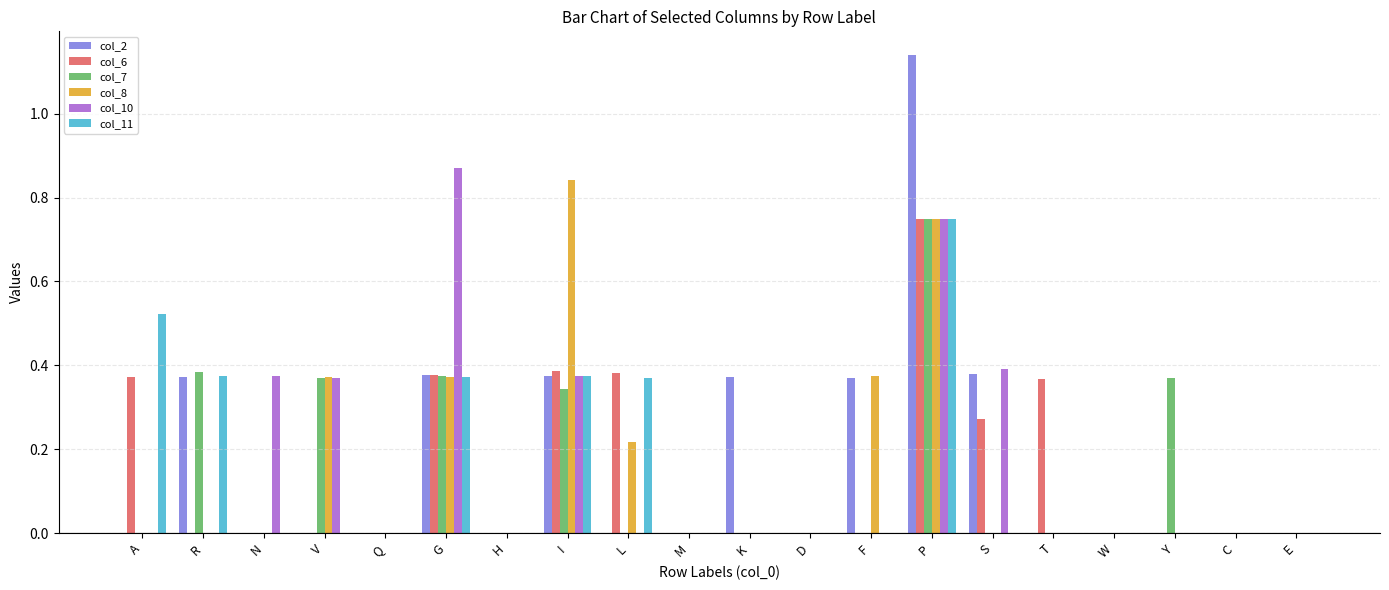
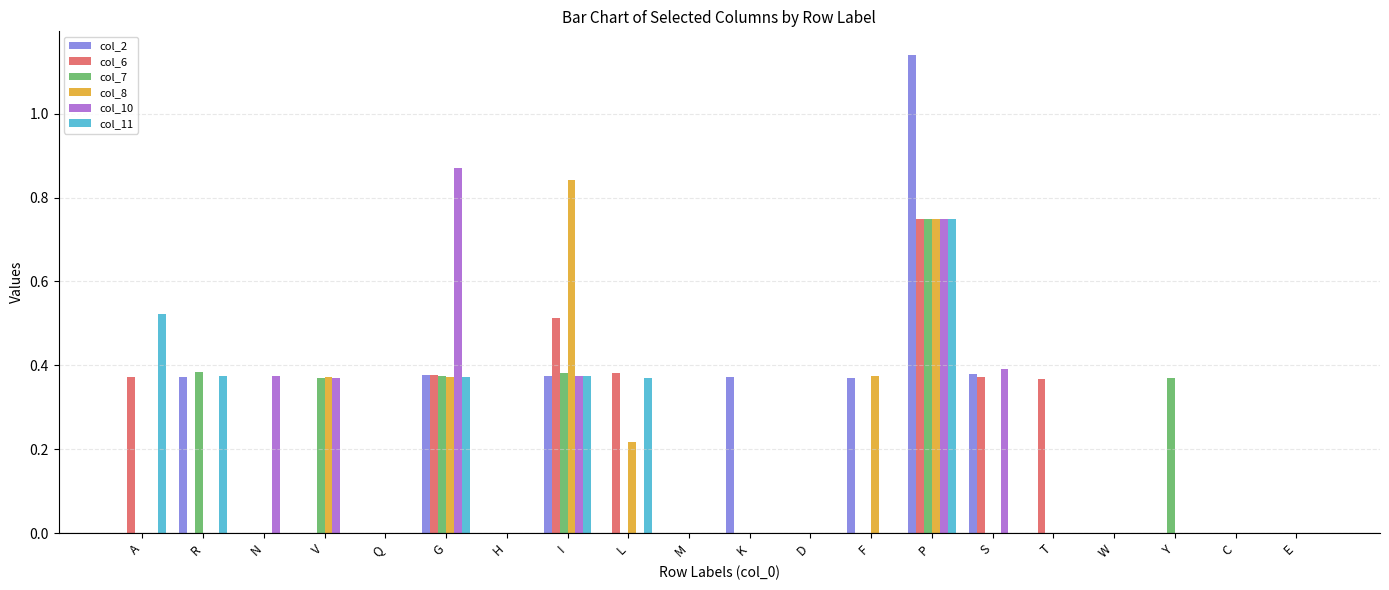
col_6, I: 0.39 -> 0.51
col_7, I: 0.34 -> 0.38
col_6, S: 0.27 -> 0.37
